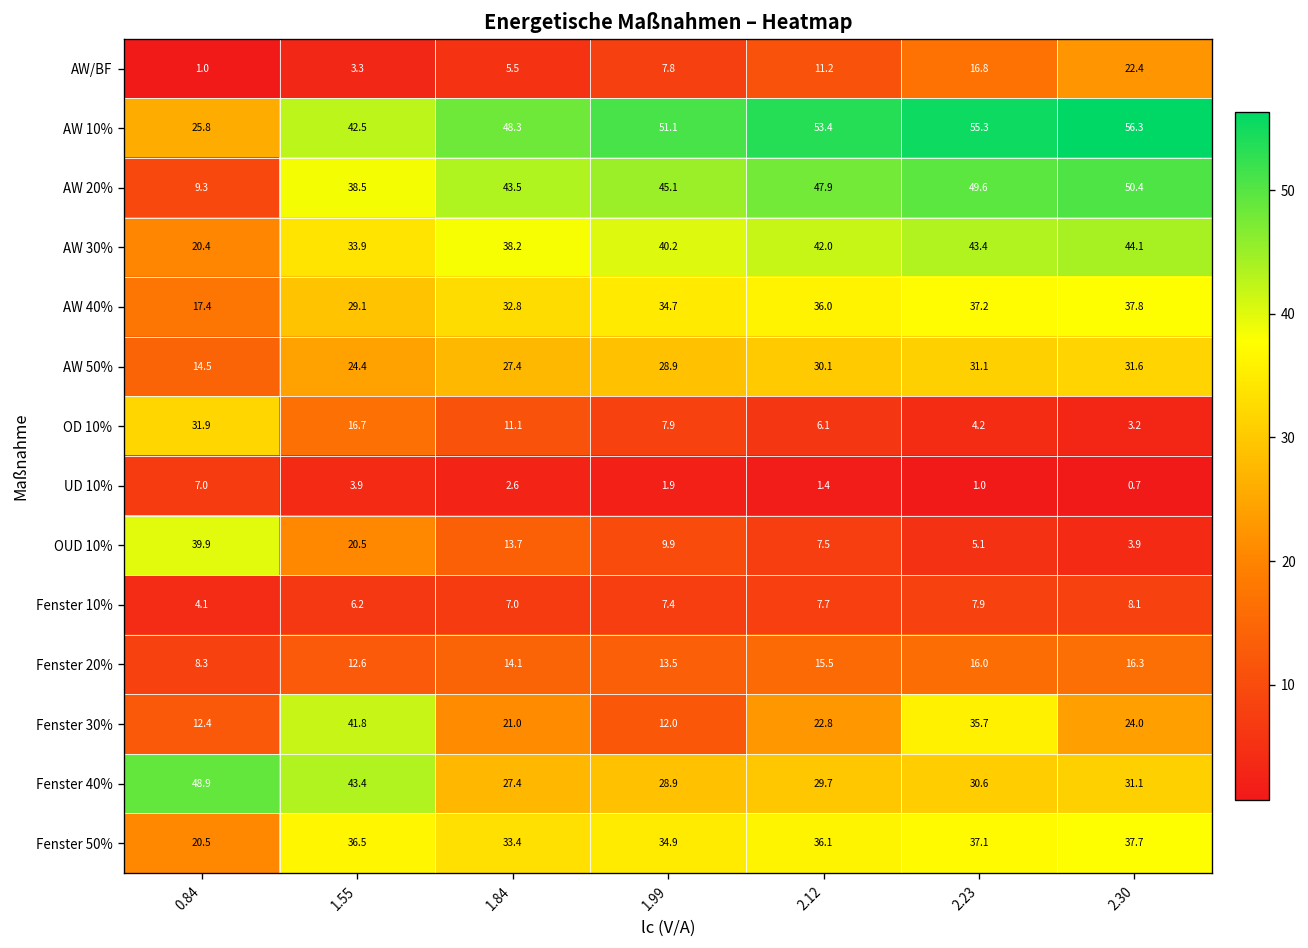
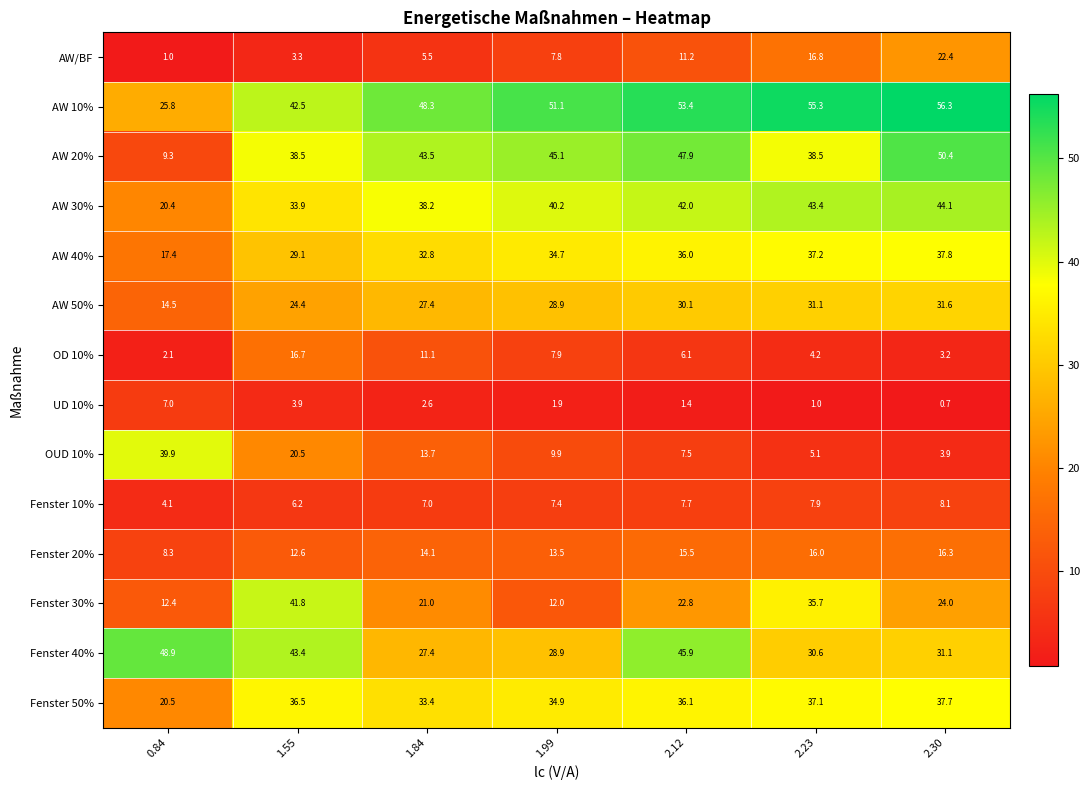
AW 20%, 2.23: 49.6 -> 38.5
OD 10%, 0.84: 31.9 -> 2.1
Fenster 40%, 2.12: 29.7 -> 45.9
